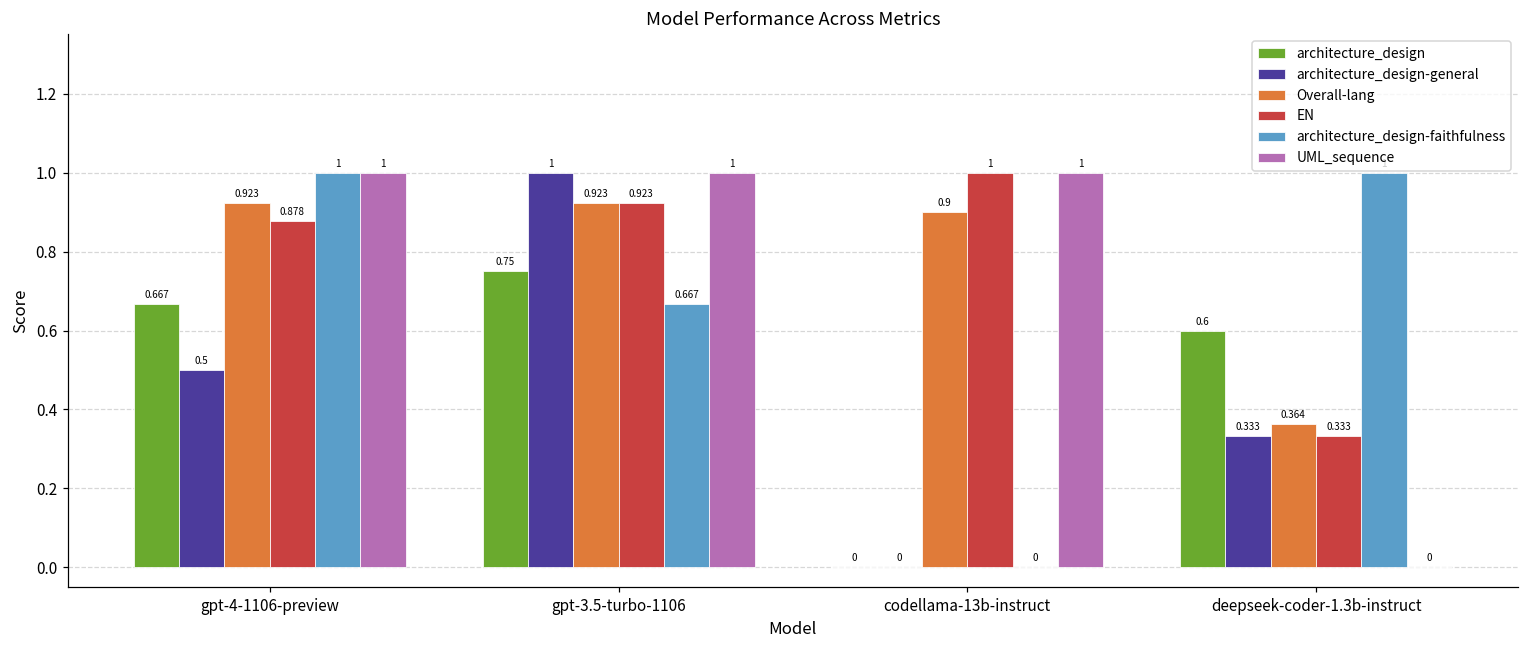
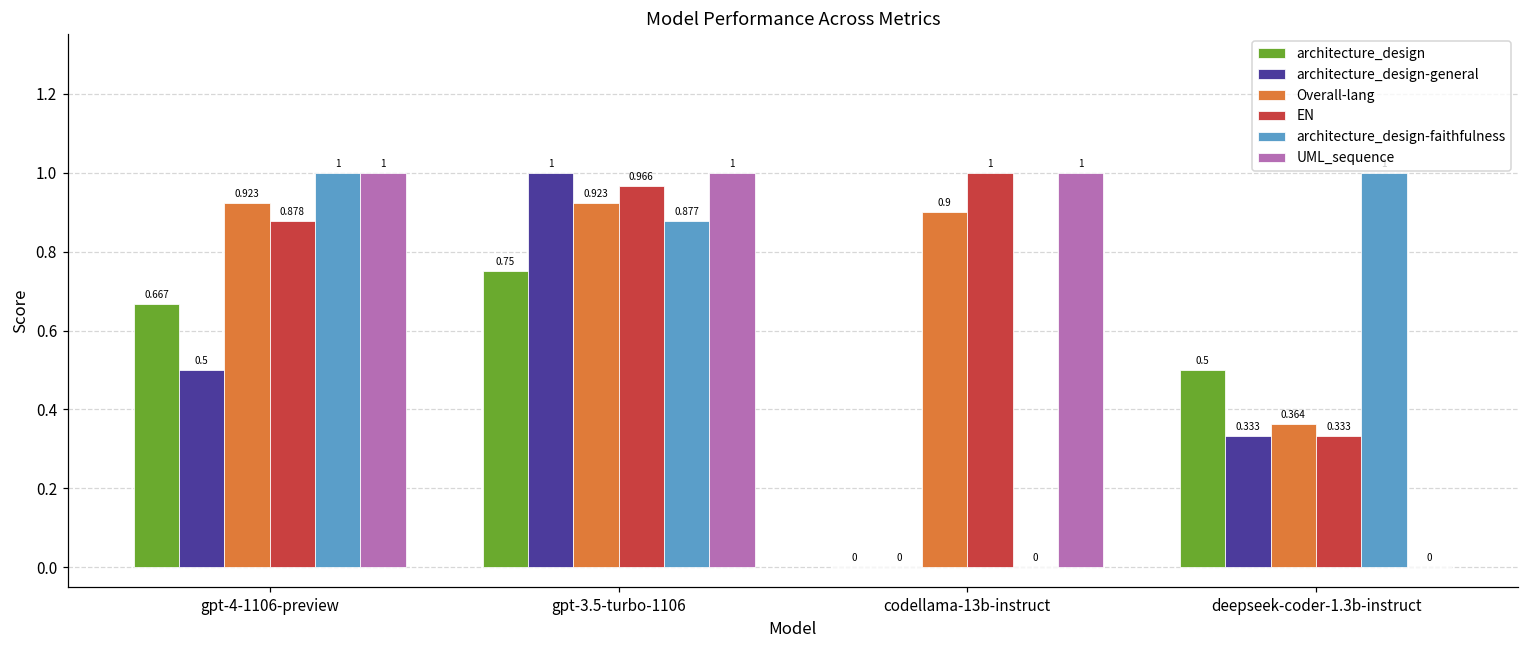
EN, gpt-3.5-turbo-1106: 0.923 -> 0.966
architecture_design-faithfulness, gpt-3.5-turbo-1106: 0.667 -> 0.877
architecture_design, deepseek-coder-1.3b-instruct: 0.6 -> 0.5
